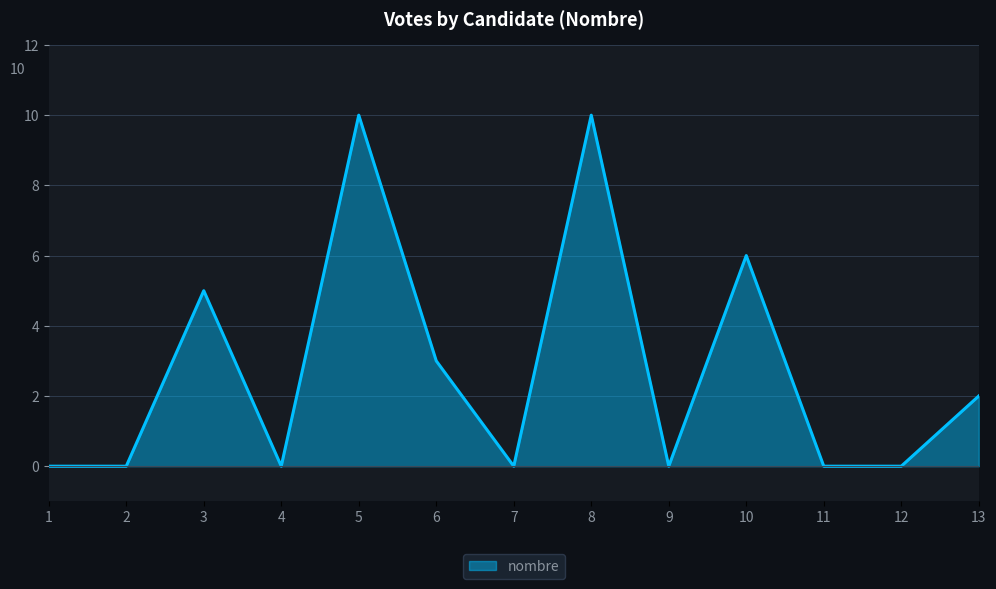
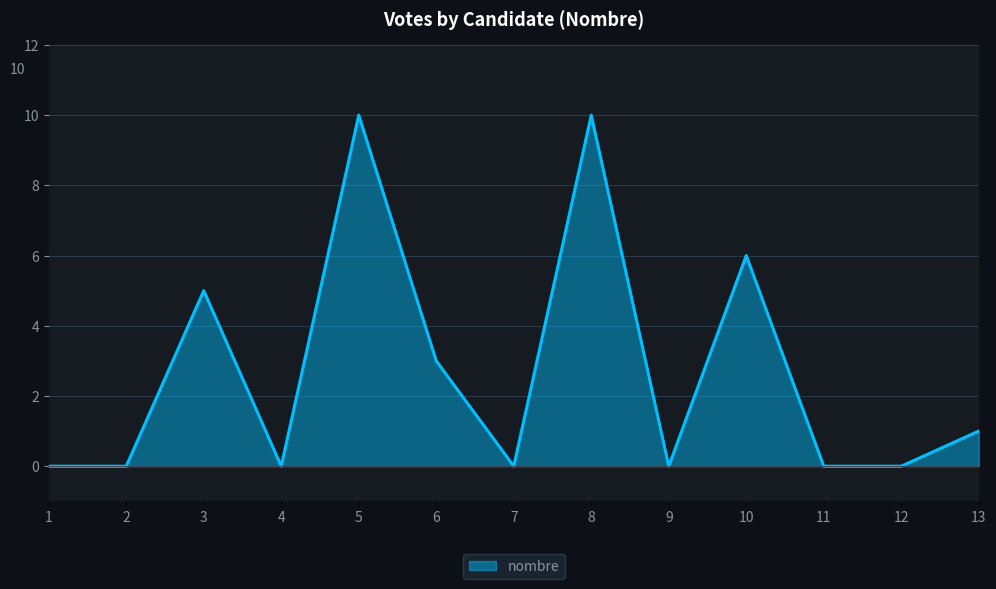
13: 2 -> 1
